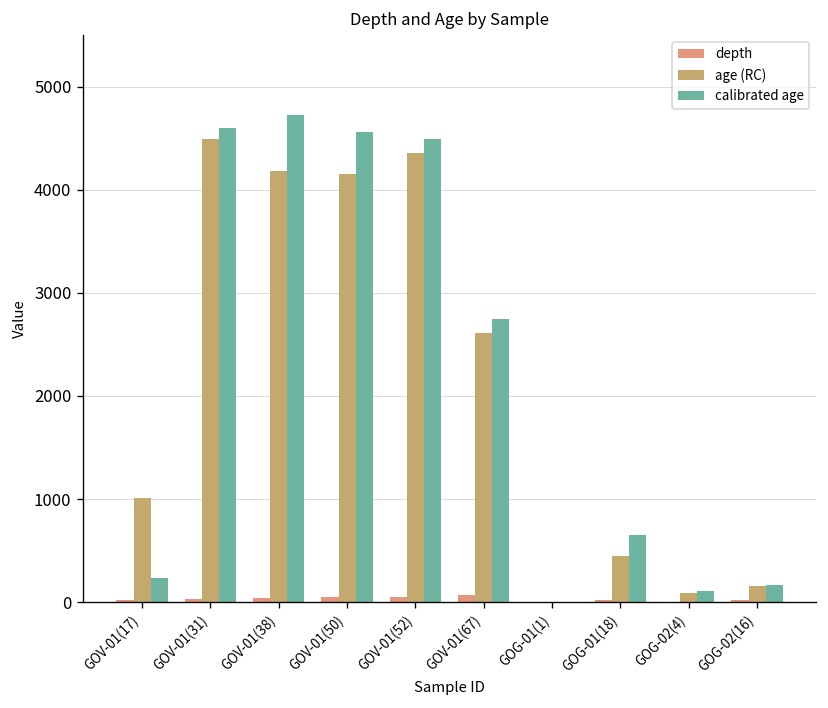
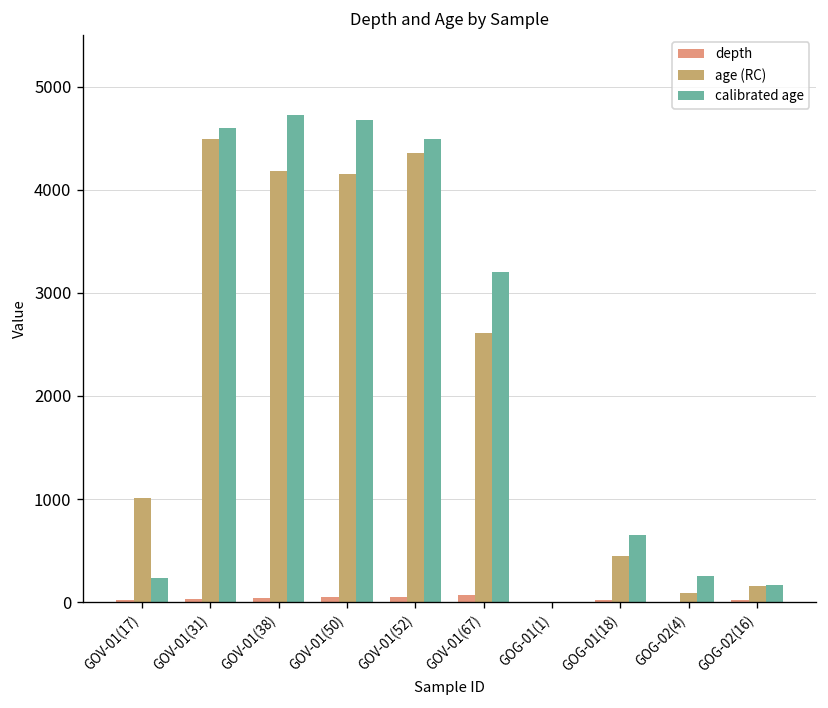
calibrated age, GOV-01(50): 4600 -> 4700
calibrated age, GOV-01(67): 2800 -> 3200
calibrated age, GOG-02(4): 100 -> 200
